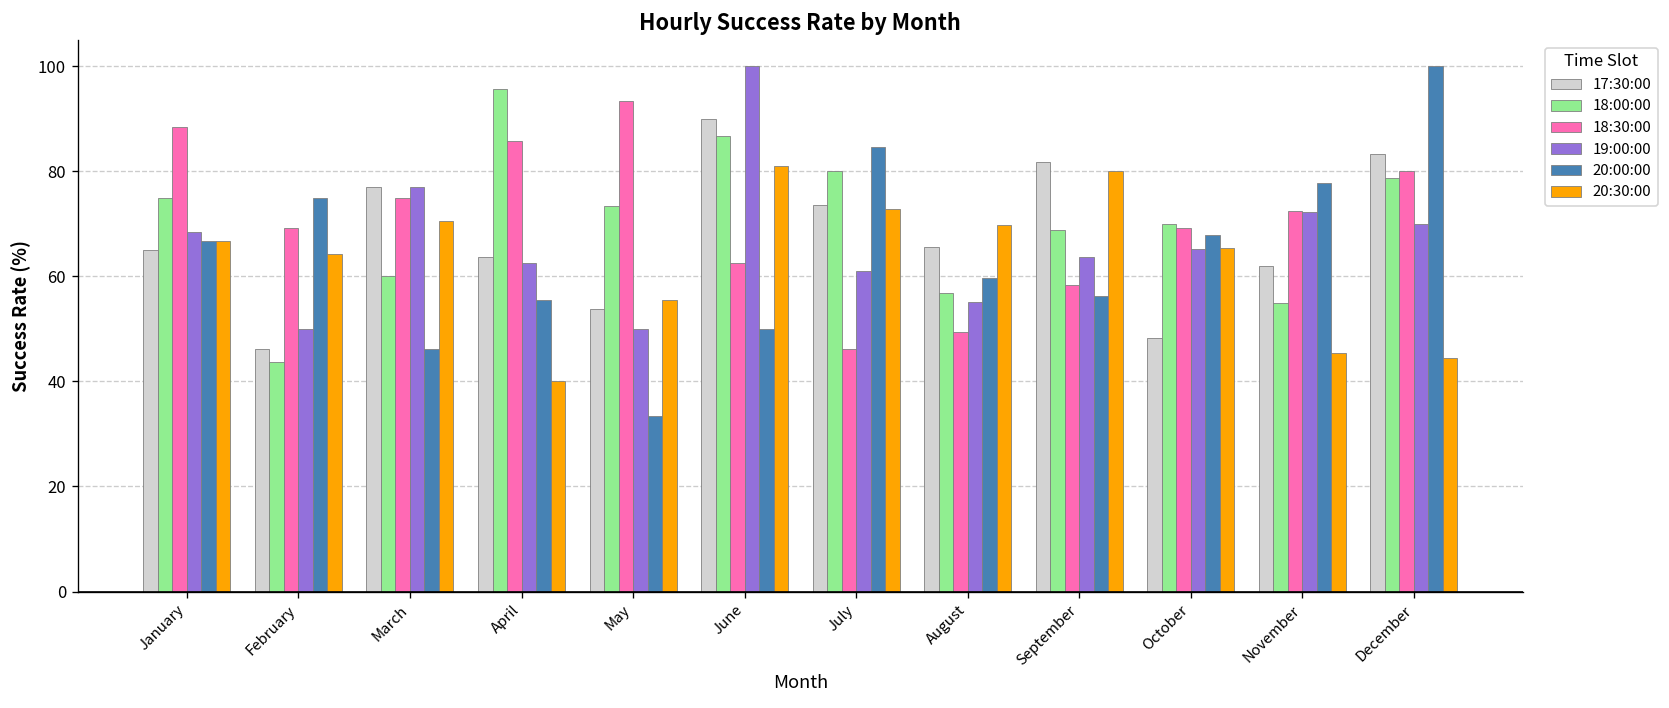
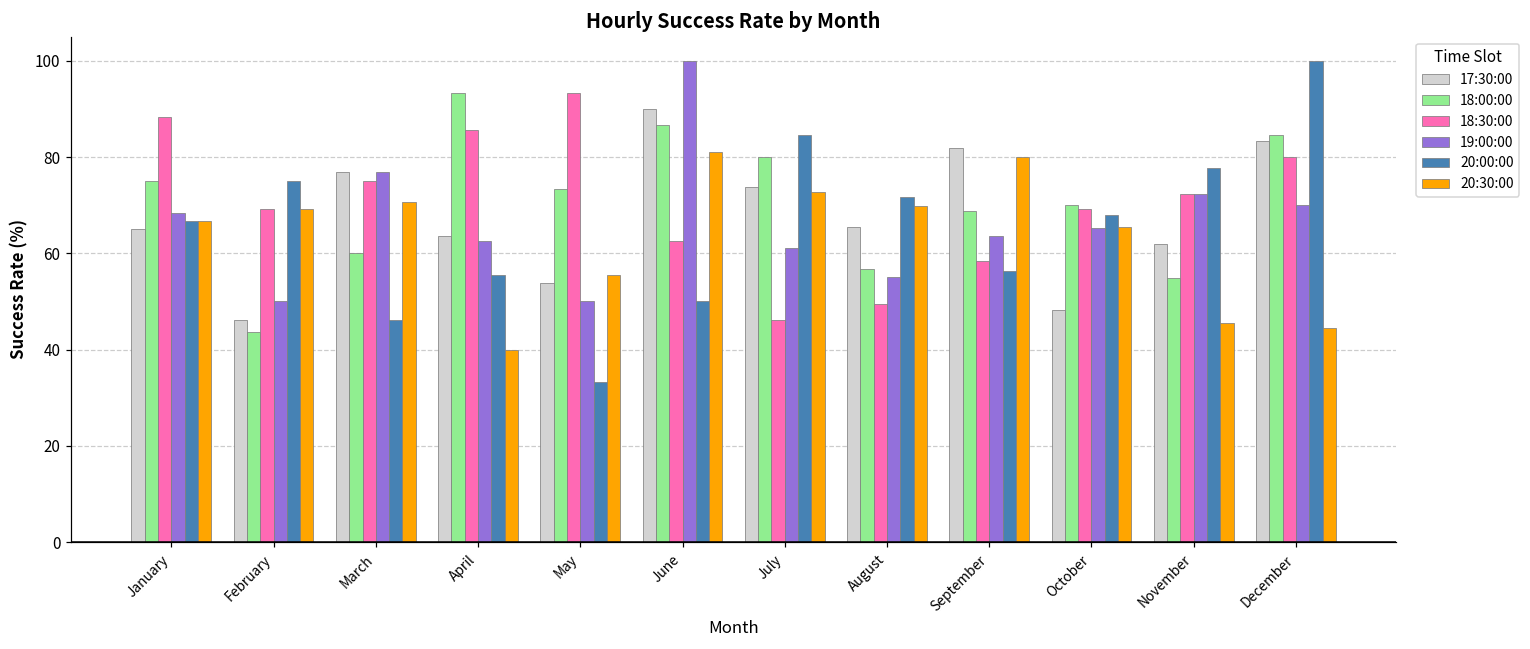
20:30:00, February: 64 -> 69
18:00:00, April: 96 -> 93
20:00:00, August: 60 -> 72
18:00:00, December: 79 -> 85
